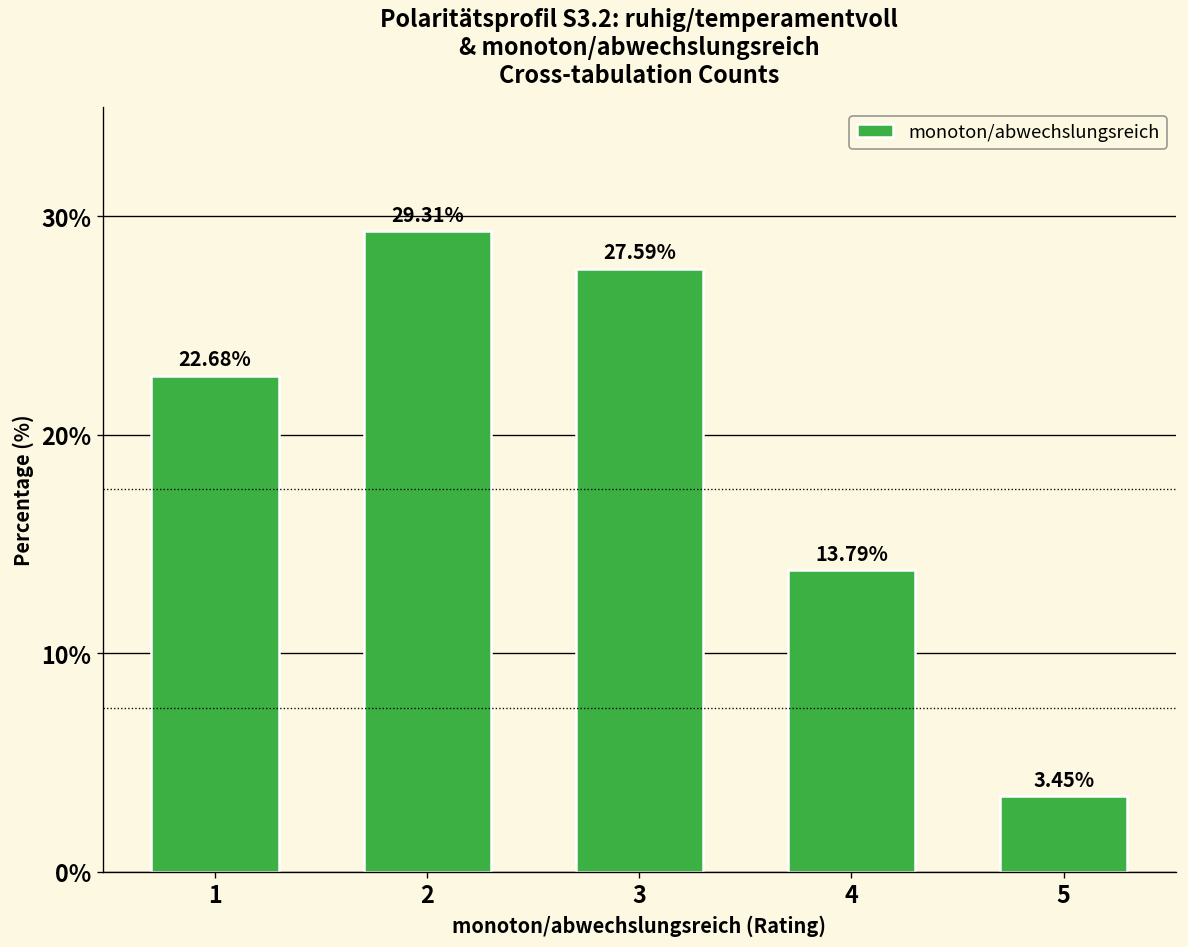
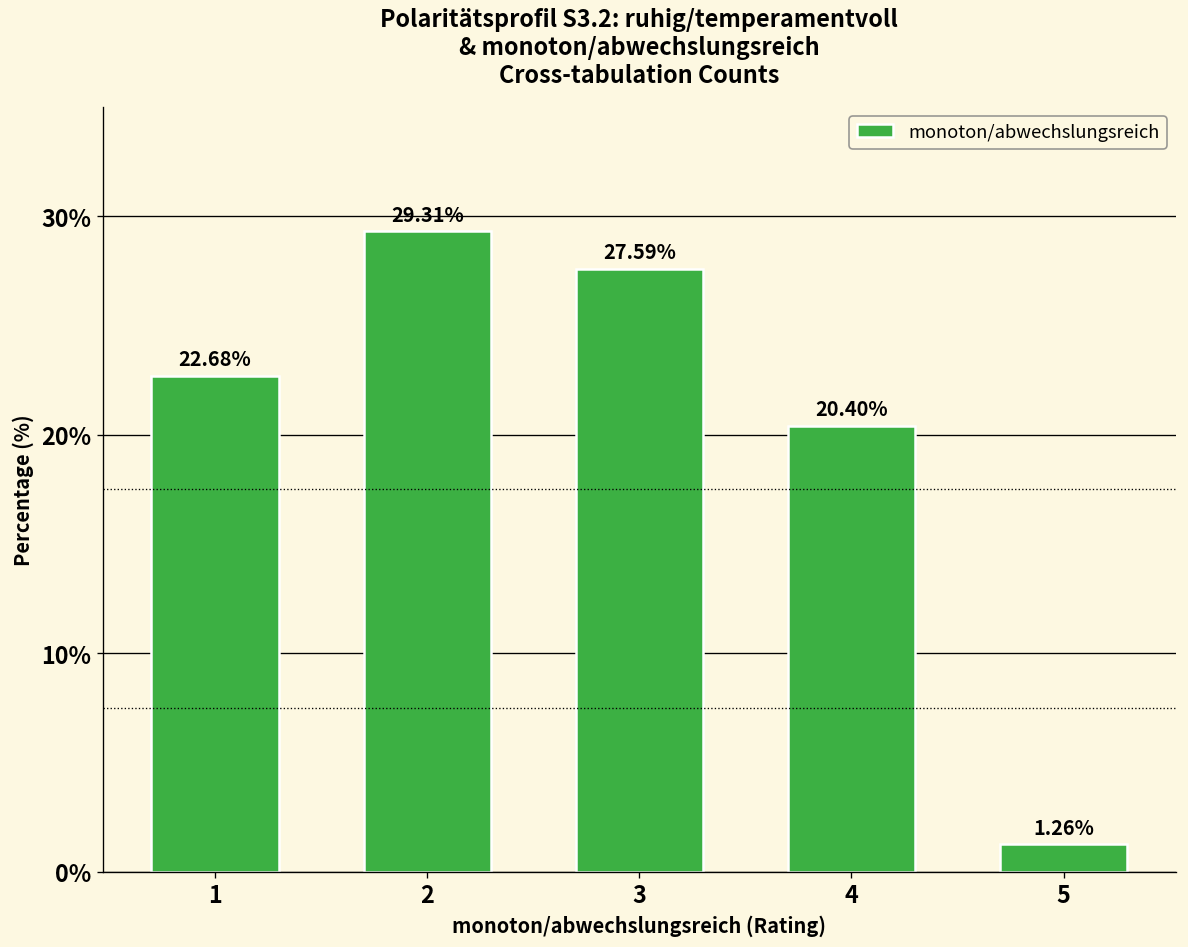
4: 13.79% -> 20.40%
5: 3.45% -> 1.26%
